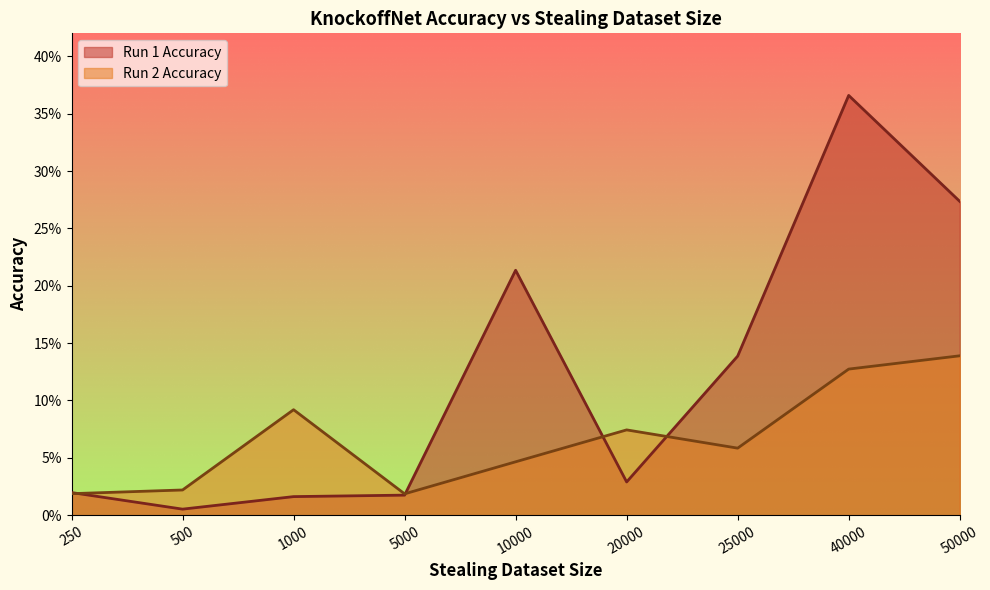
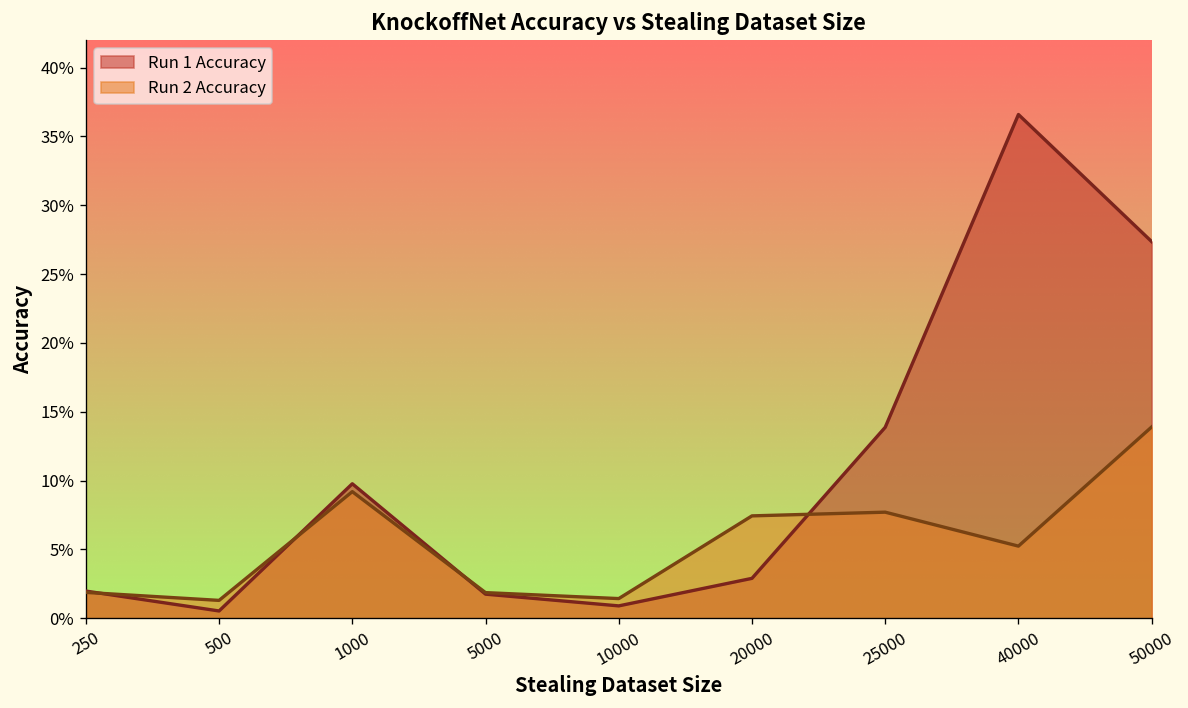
Run 2 Accuracy, 500: 2.2% -> 1.3%
Run 1 Accuracy, 1000: 1.6% -> 9.8%
Run 1 Accuracy, 10000: 21.4% -> 0.9%
Run 2 Accuracy, 10000: 4.7% -> 1.4%
Run 2 Accuracy, 25000: 5.8% -> 7.7%
Run 2 Accuracy, 40000: 12.7% -> 5.2%
